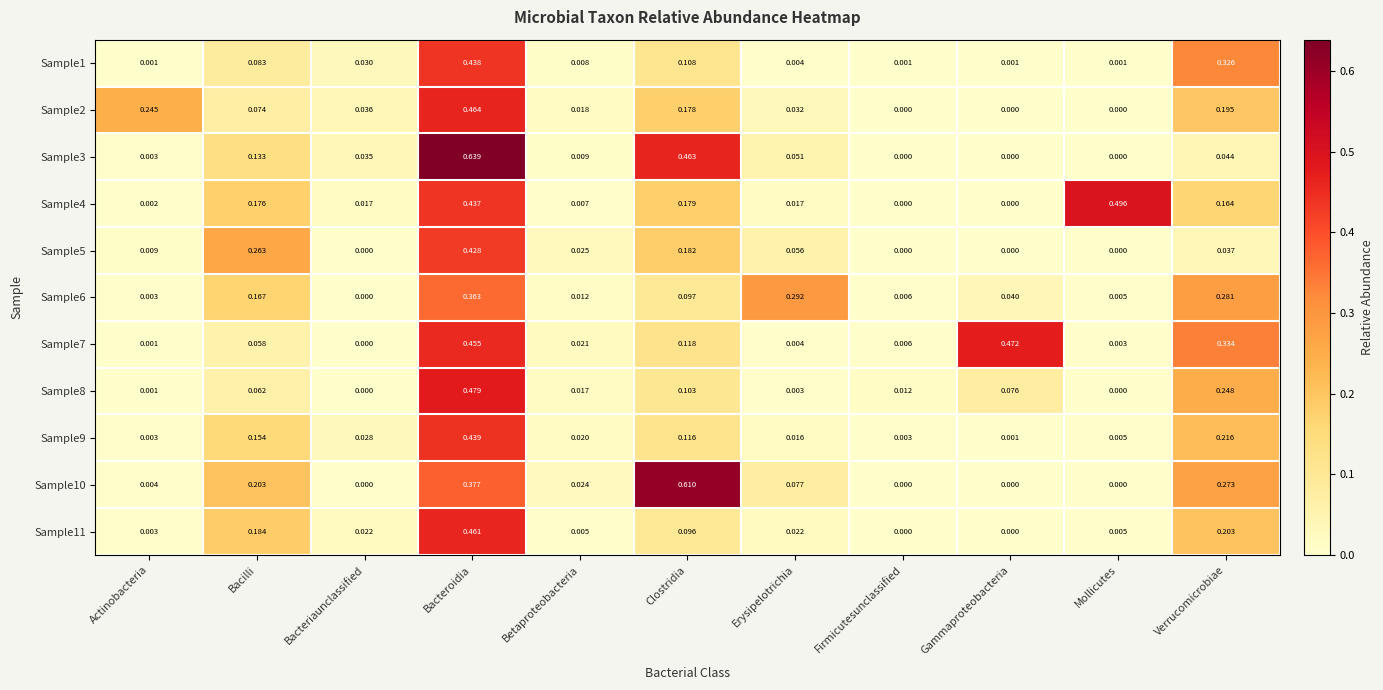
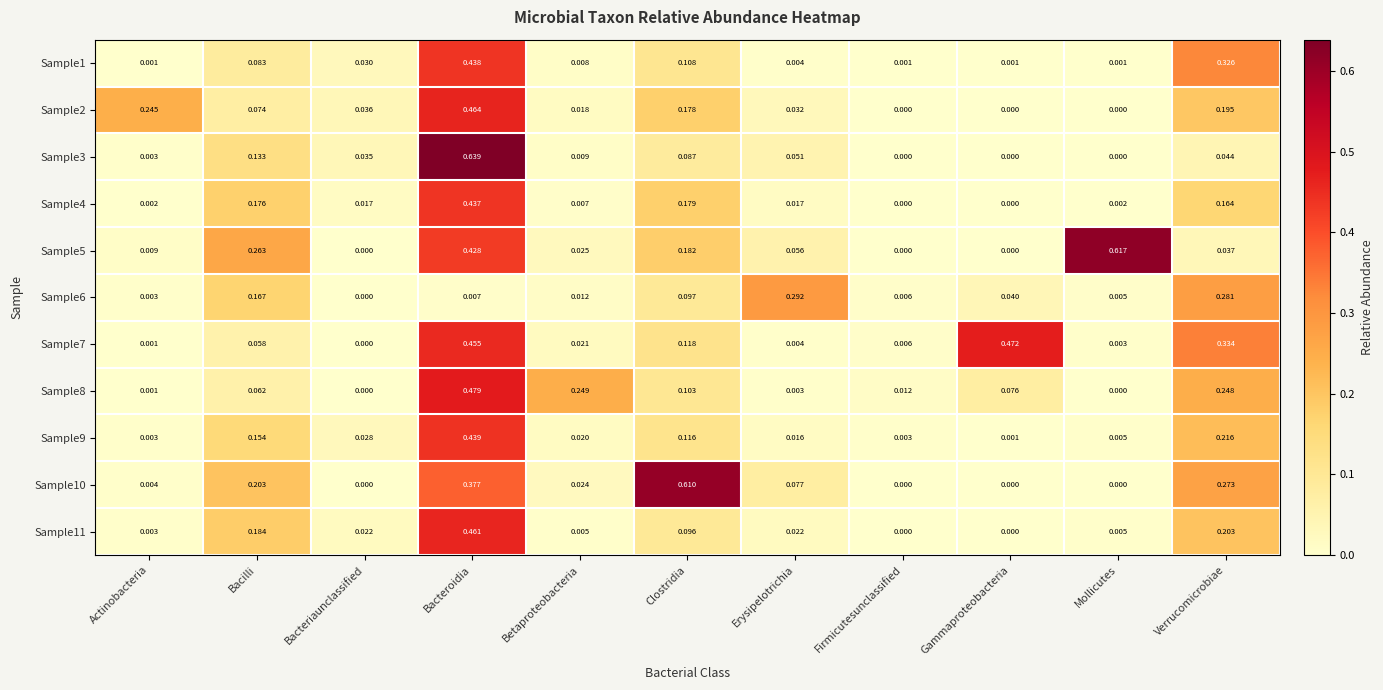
Sample3, Clostridia: 0.463 -> 0.087
Sample4, Mollicutes: 0.496 -> 0.002
Sample5, Mollicutes: 0.000 -> 0.617
Sample6, Bacteroidia: 0.363 -> 0.007
Sample8, Betaproteobacteria: 0.017 -> 0.249
